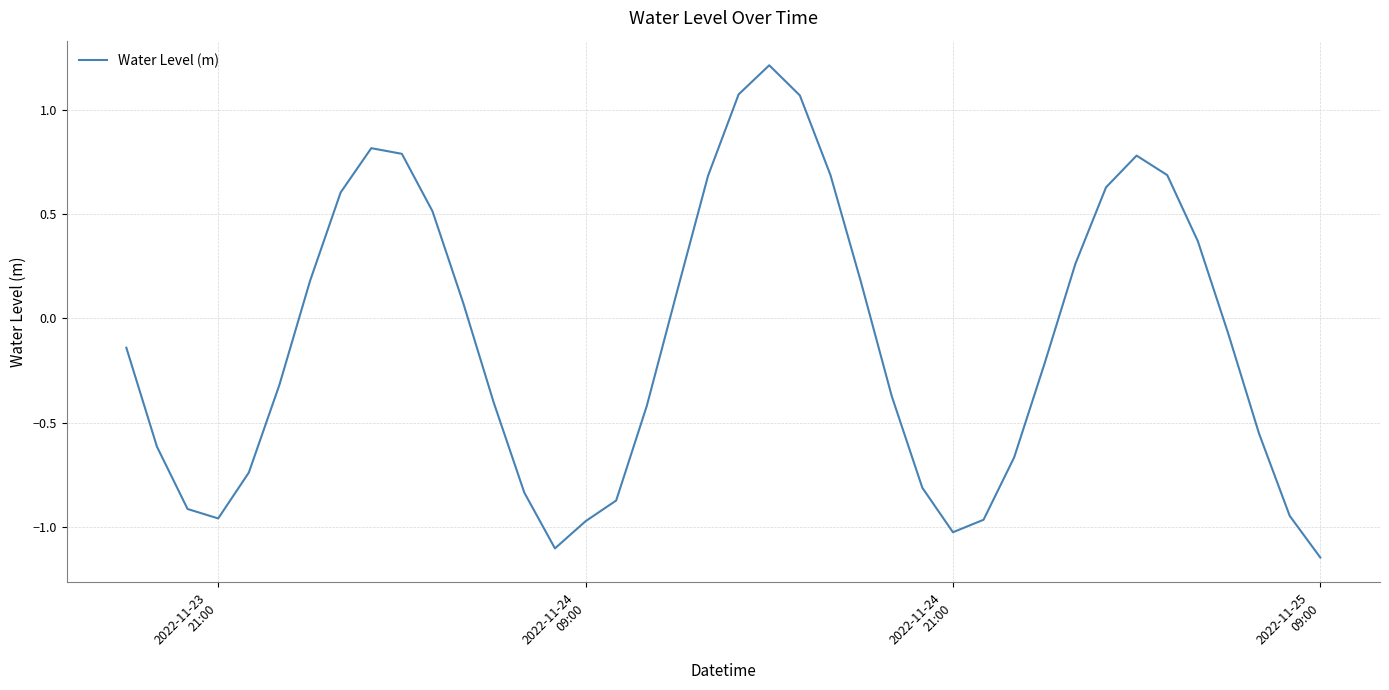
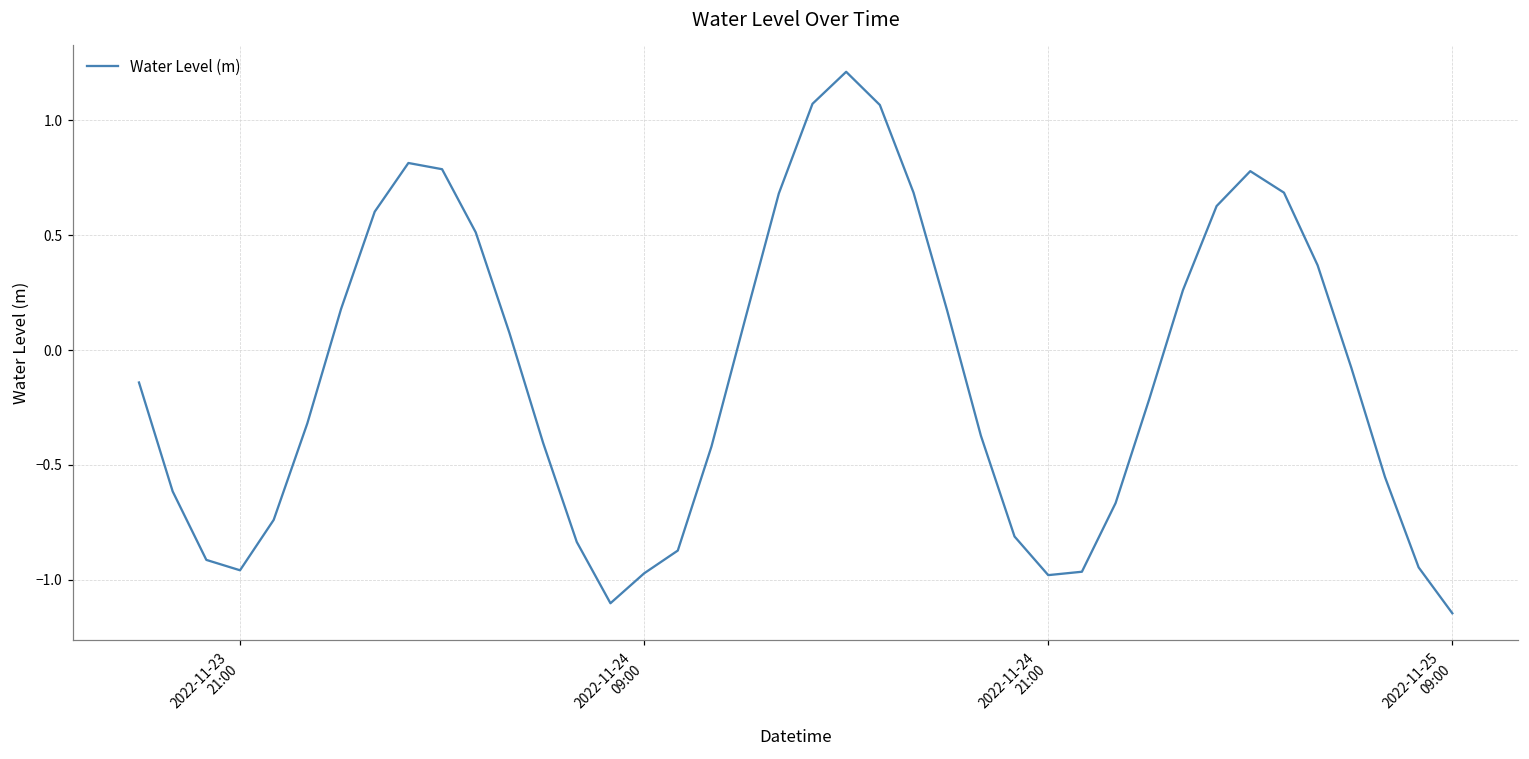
2022-11-24 21:00: -1.02 -> -0.98
